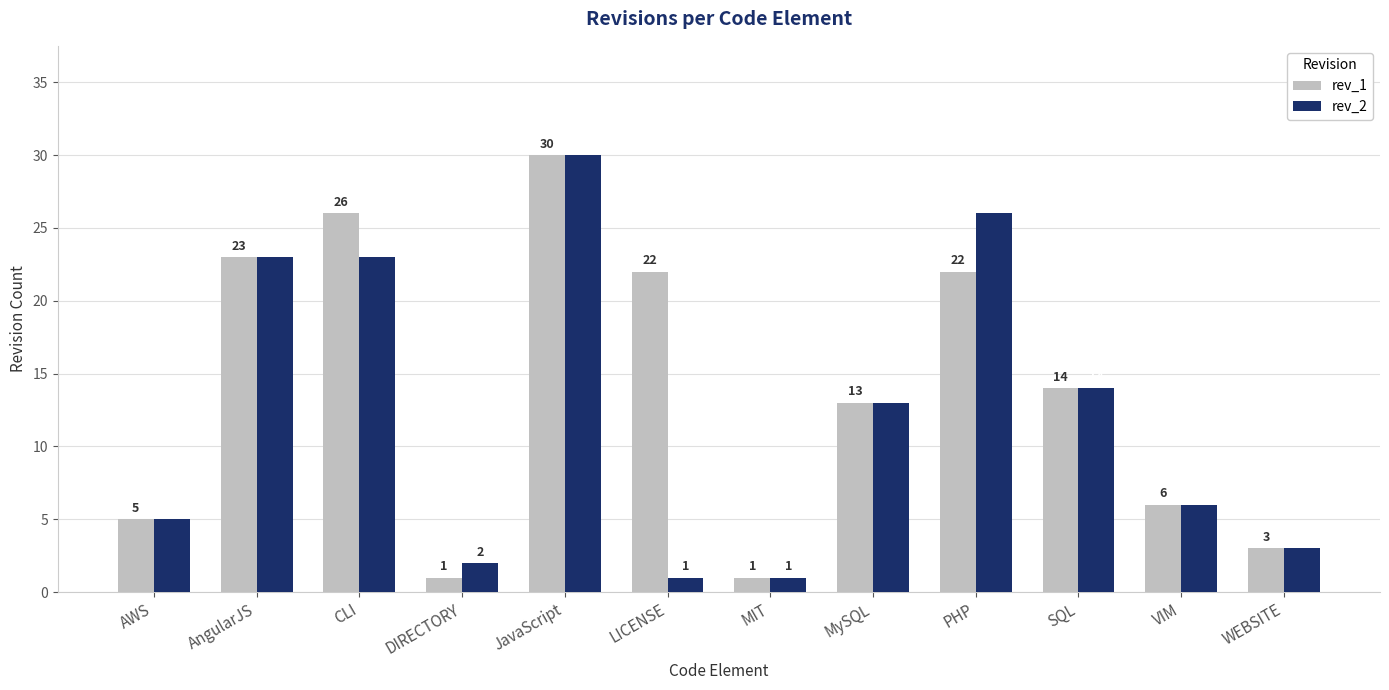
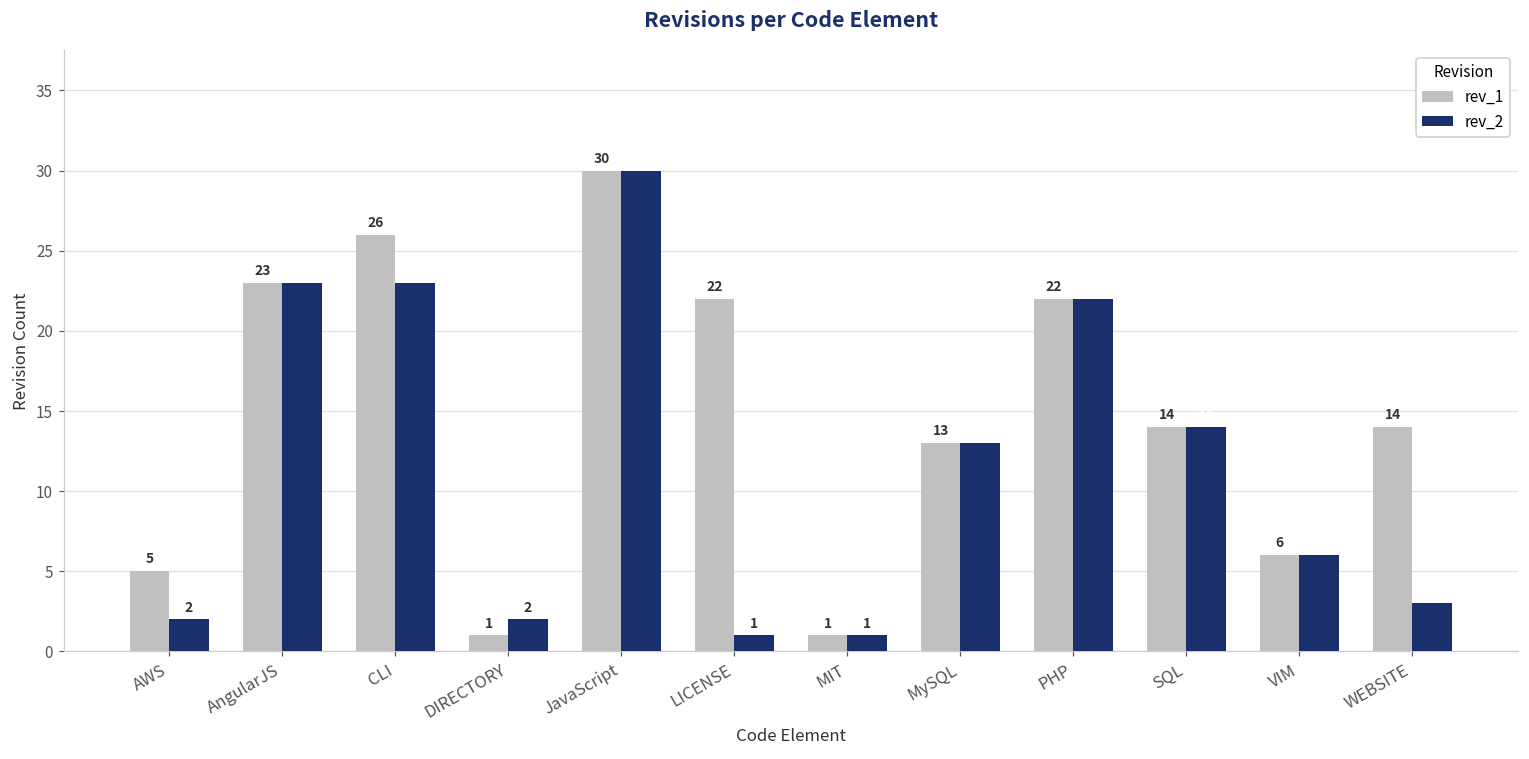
rev_2, AWS: 5 -> 2
rev_2, PHP: 26 -> 22
rev_1, WEBSITE: 3 -> 14
